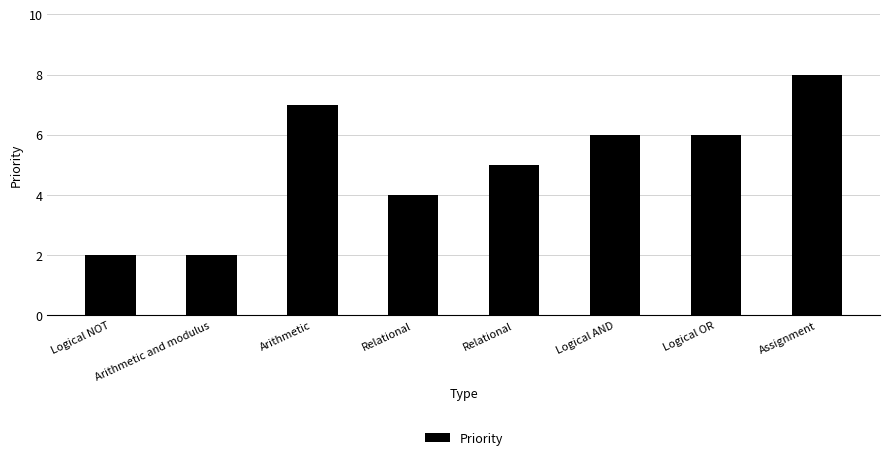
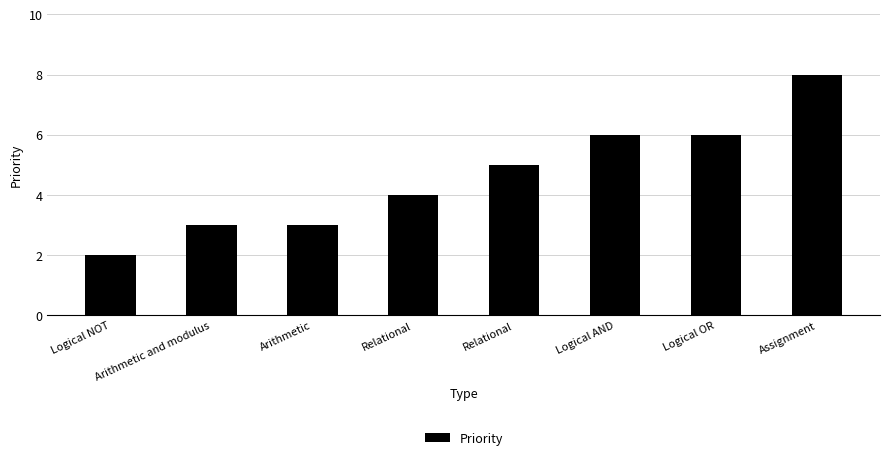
Arithmetic and modulus: 2 -> 3
Arithmetic: 7 -> 3
